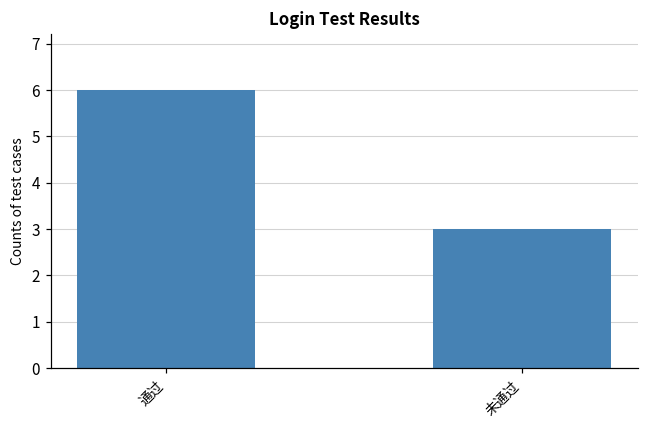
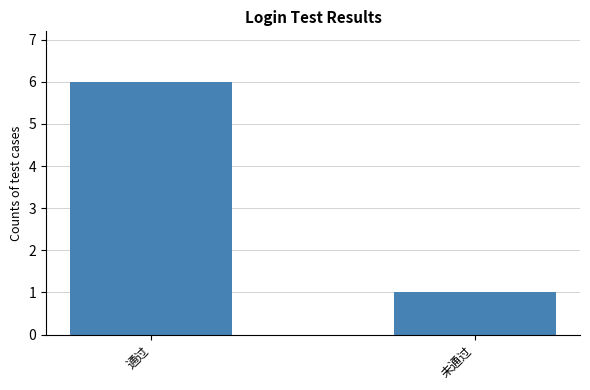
未通过: 3 -> 1
